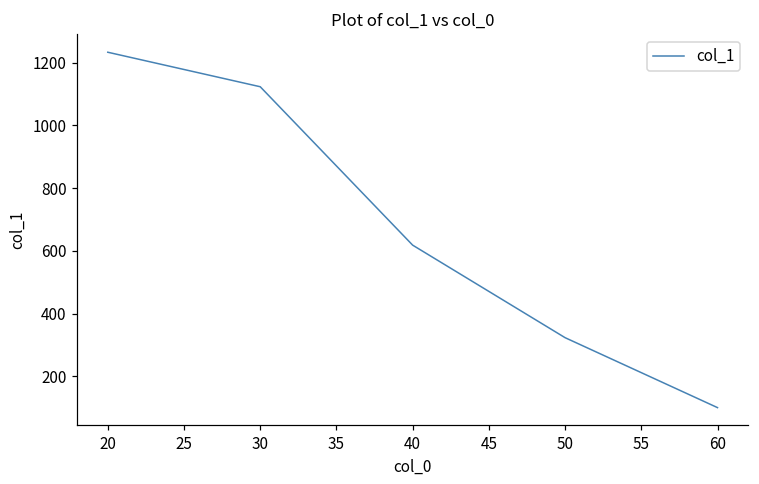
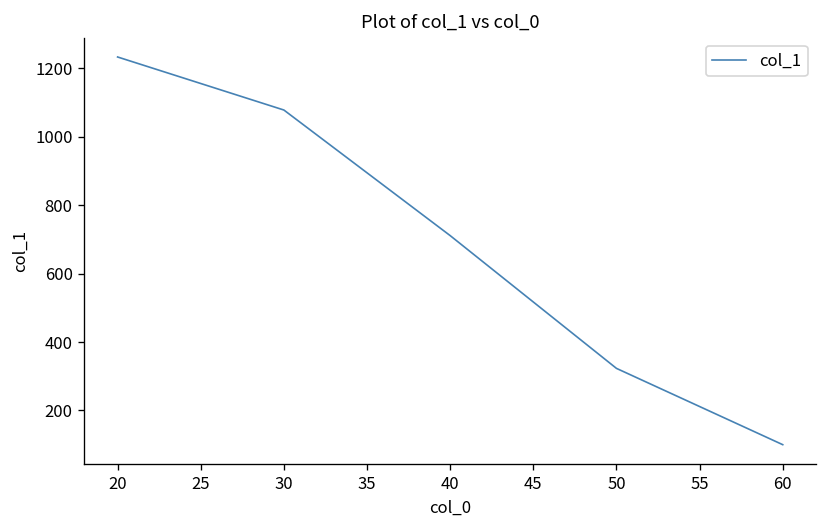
30: 1120 -> 1080
40: 620 -> 710
